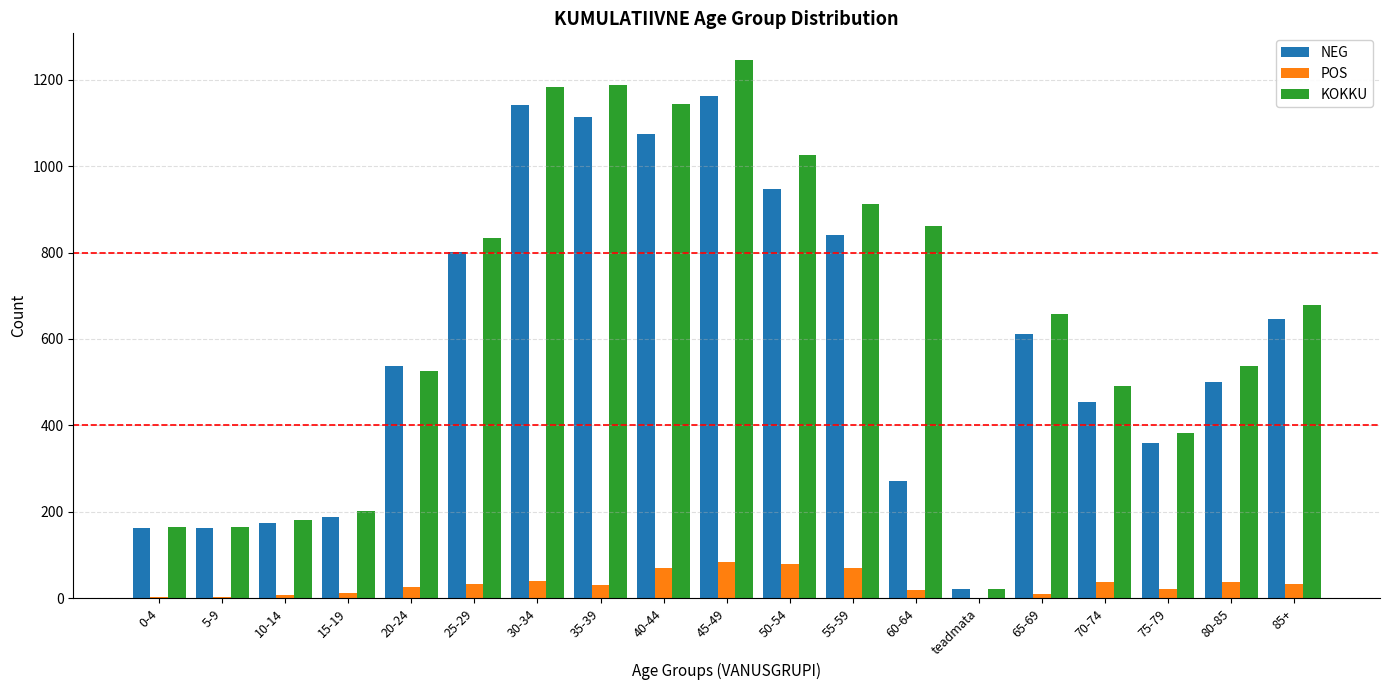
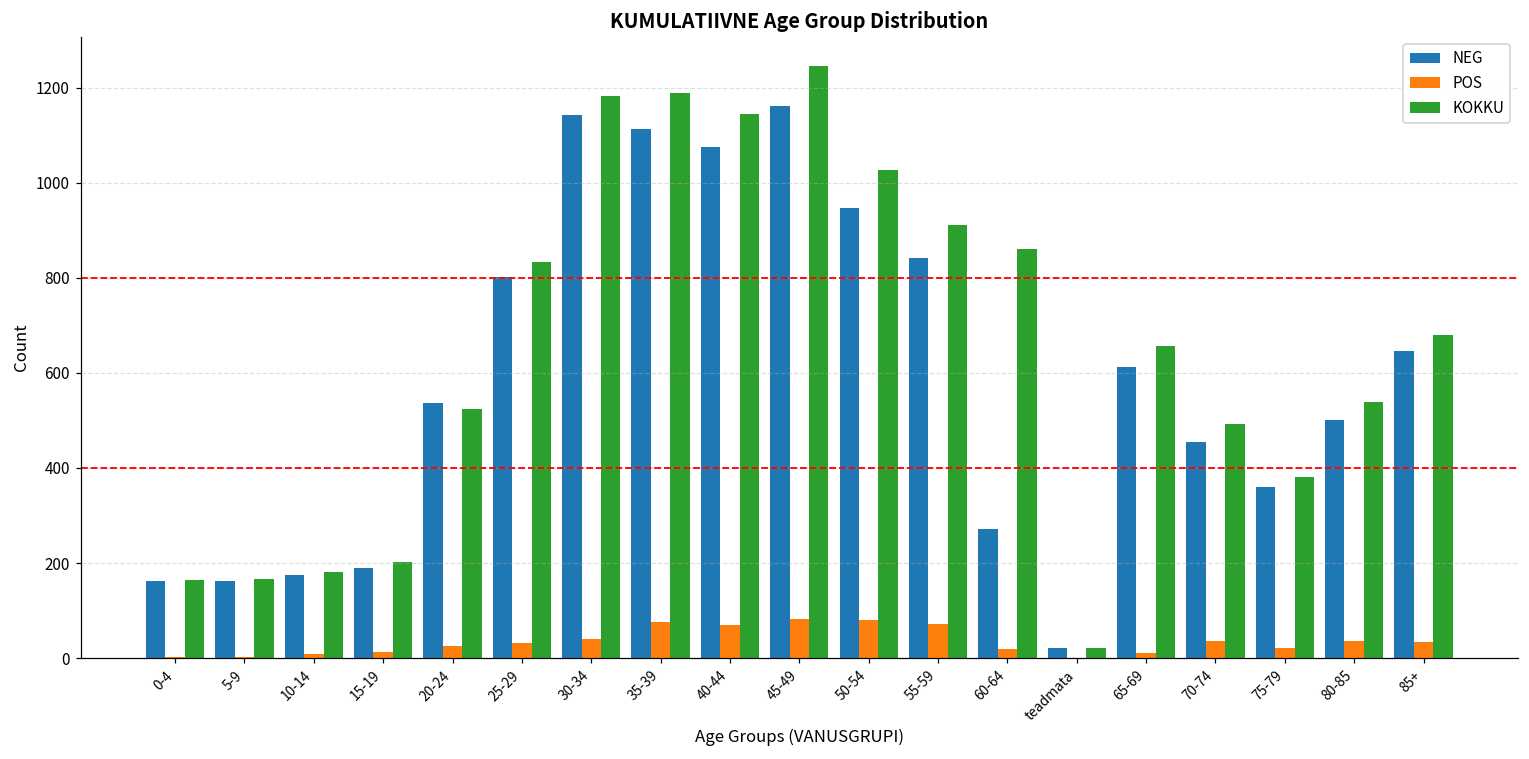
POS, 35-39: 30 -> 80
